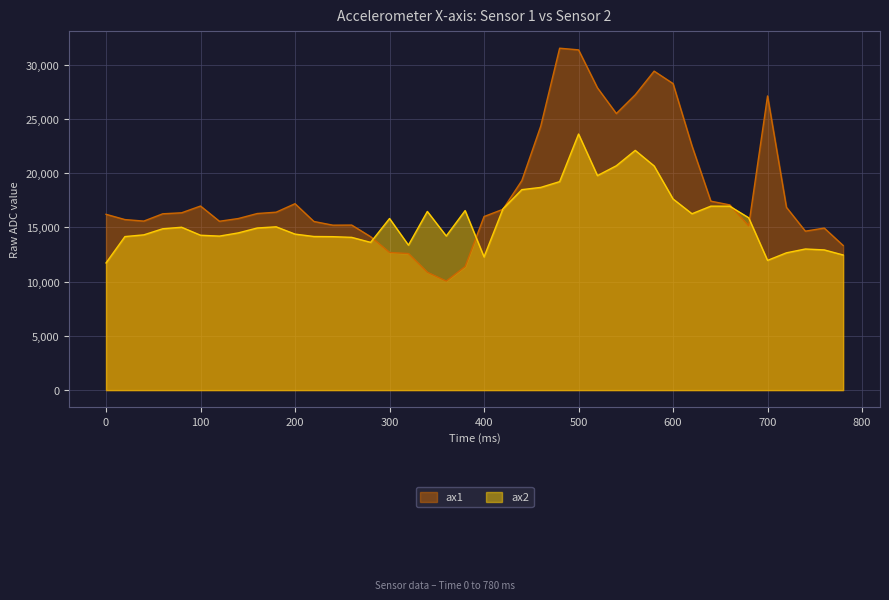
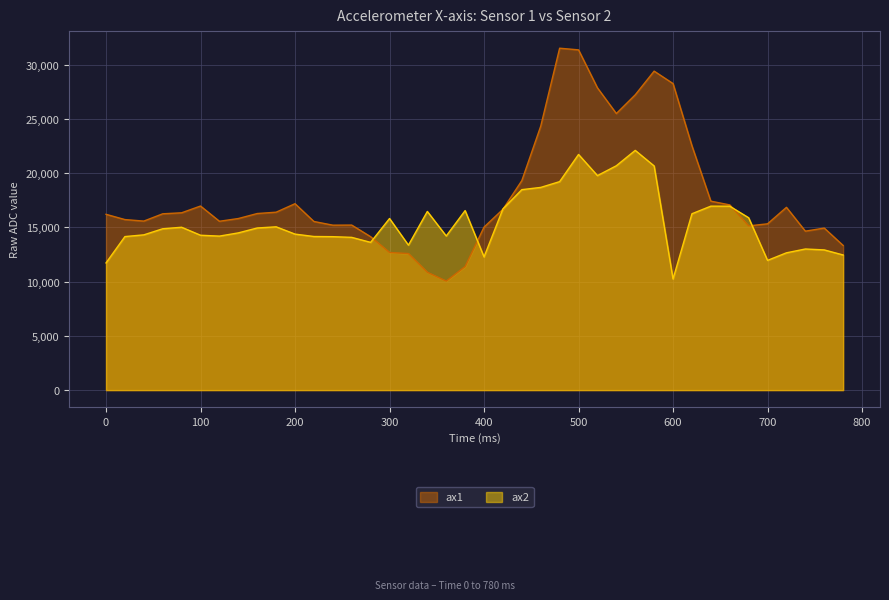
ax1, 400: 16,000 -> 15,000
ax2, 500: 23,600 -> 21,700
ax2, 600: 17,600 -> 10,200
ax1, 700: 27,100 -> 15,300
